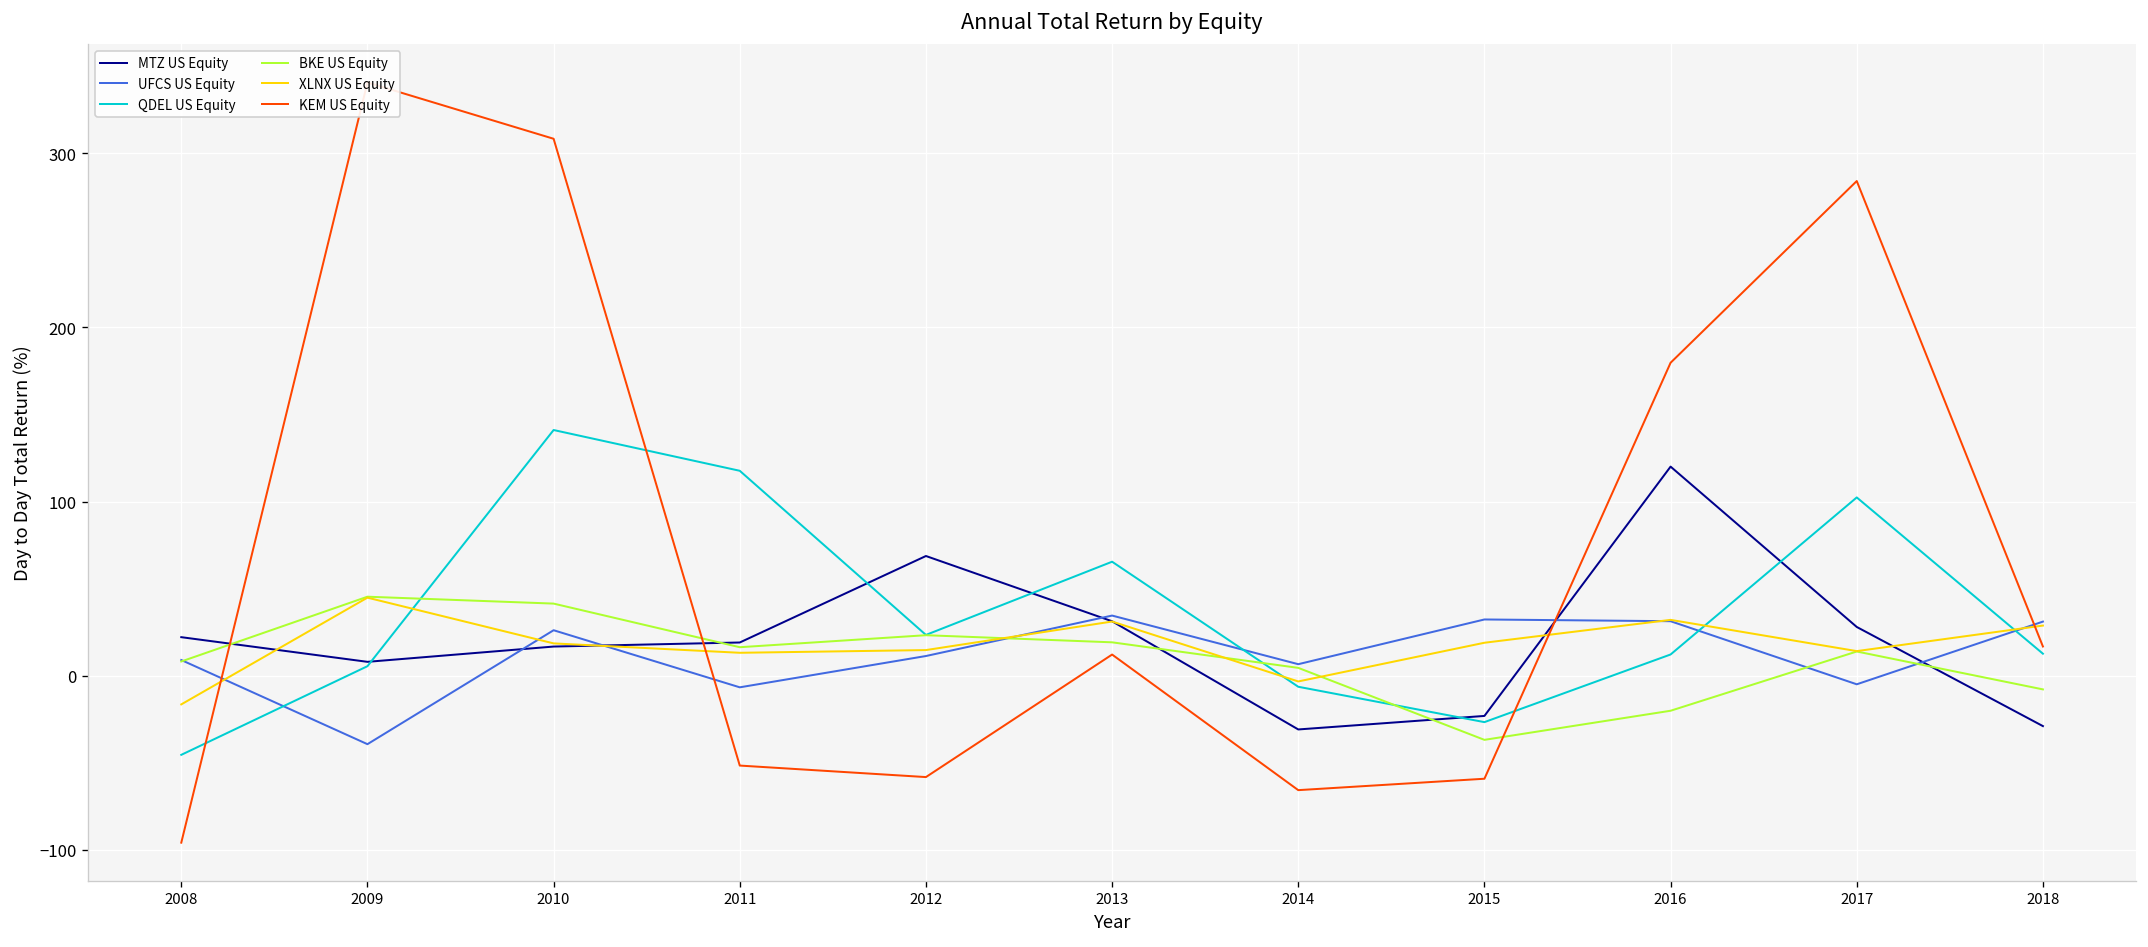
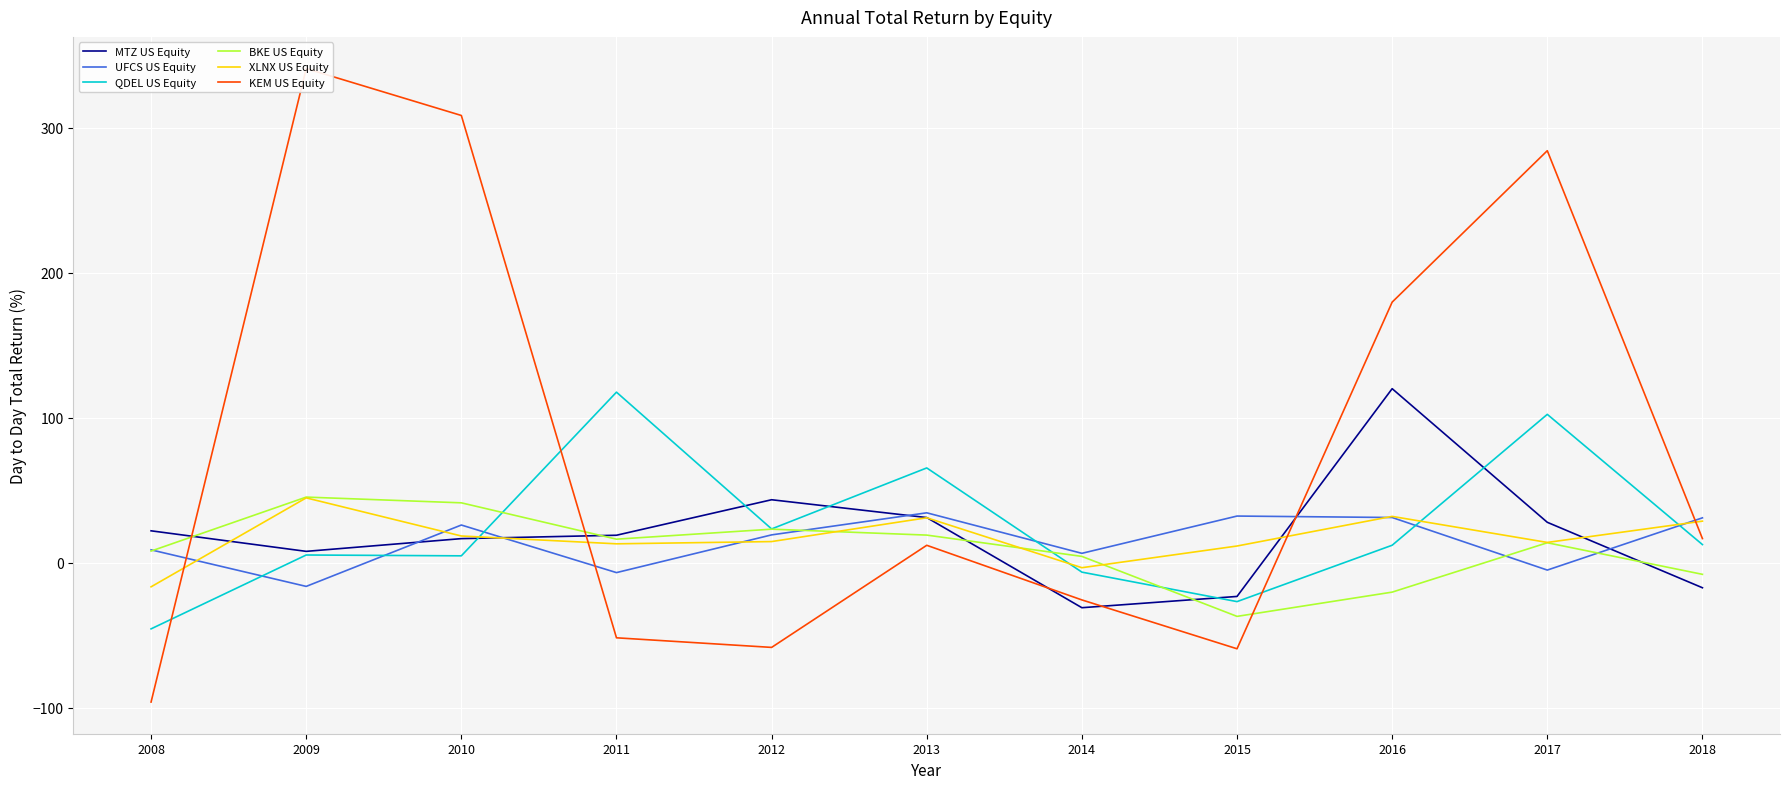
UFCS US Equity, 2009: -39 -> -16
QDEL US Equity, 2010: 141 -> 5
MTZ US Equity, 2012: 69 -> 44
UFCS US Equity, 2012: 11 -> 19
KEM US Equity, 2014: -66 -> -26
XLNX US Equity, 2015: 19 -> 12
MTZ US Equity, 2018: -29 -> -17
